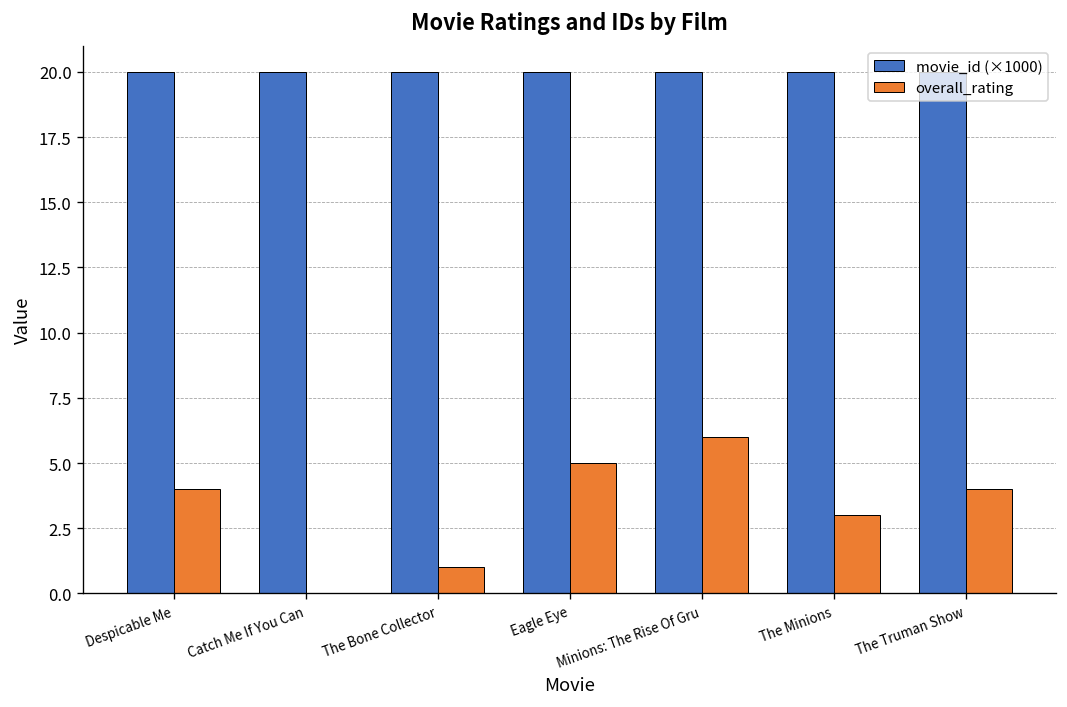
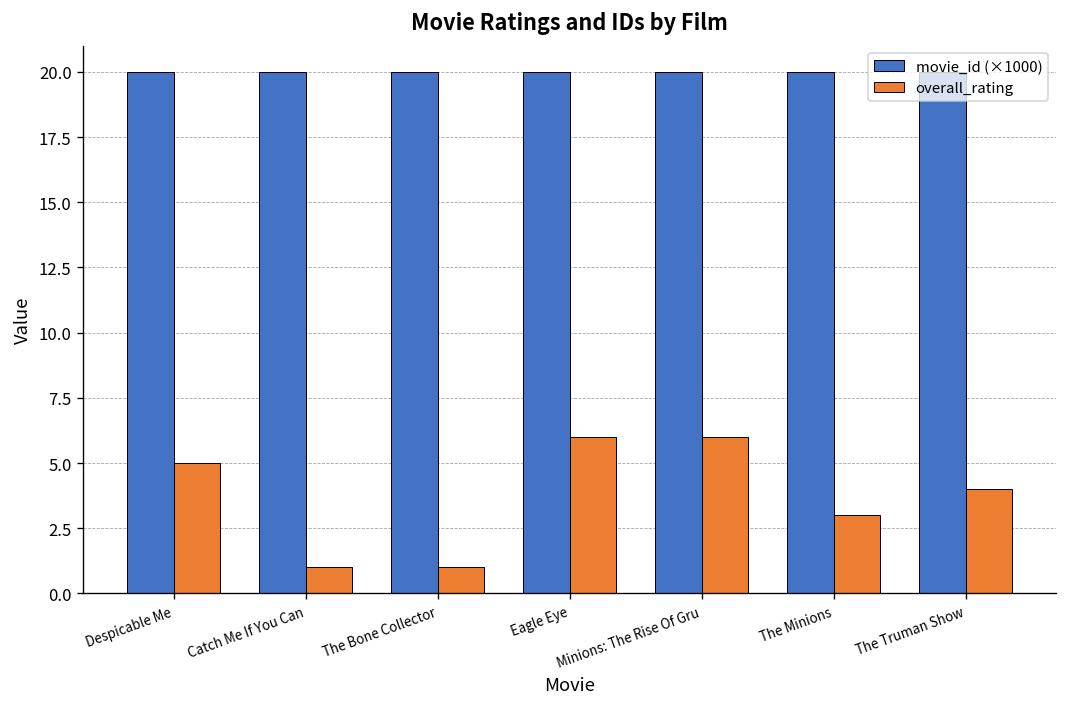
overall_rating, Despicable Me: 4 -> 5
overall_rating, Catch Me If You Can: 0 -> 1
overall_rating, Eagle Eye: 5 -> 6
